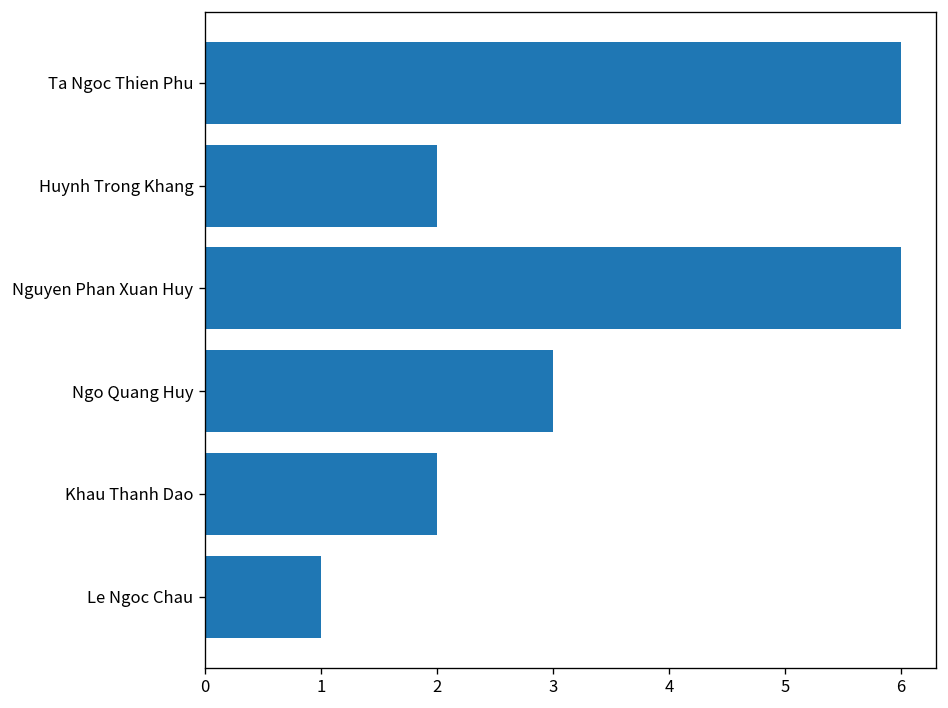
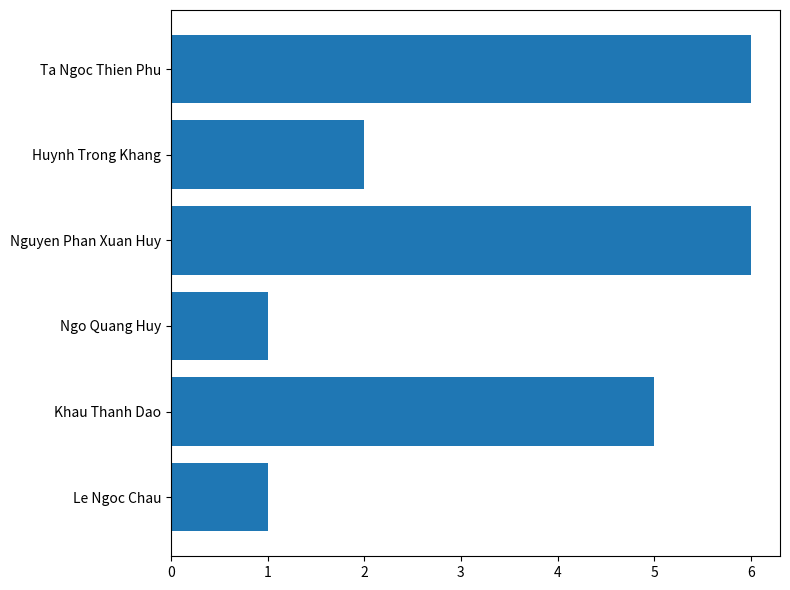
Ngo Quang Huy: 3 -> 1
Khau Thanh Dao: 2 -> 5
